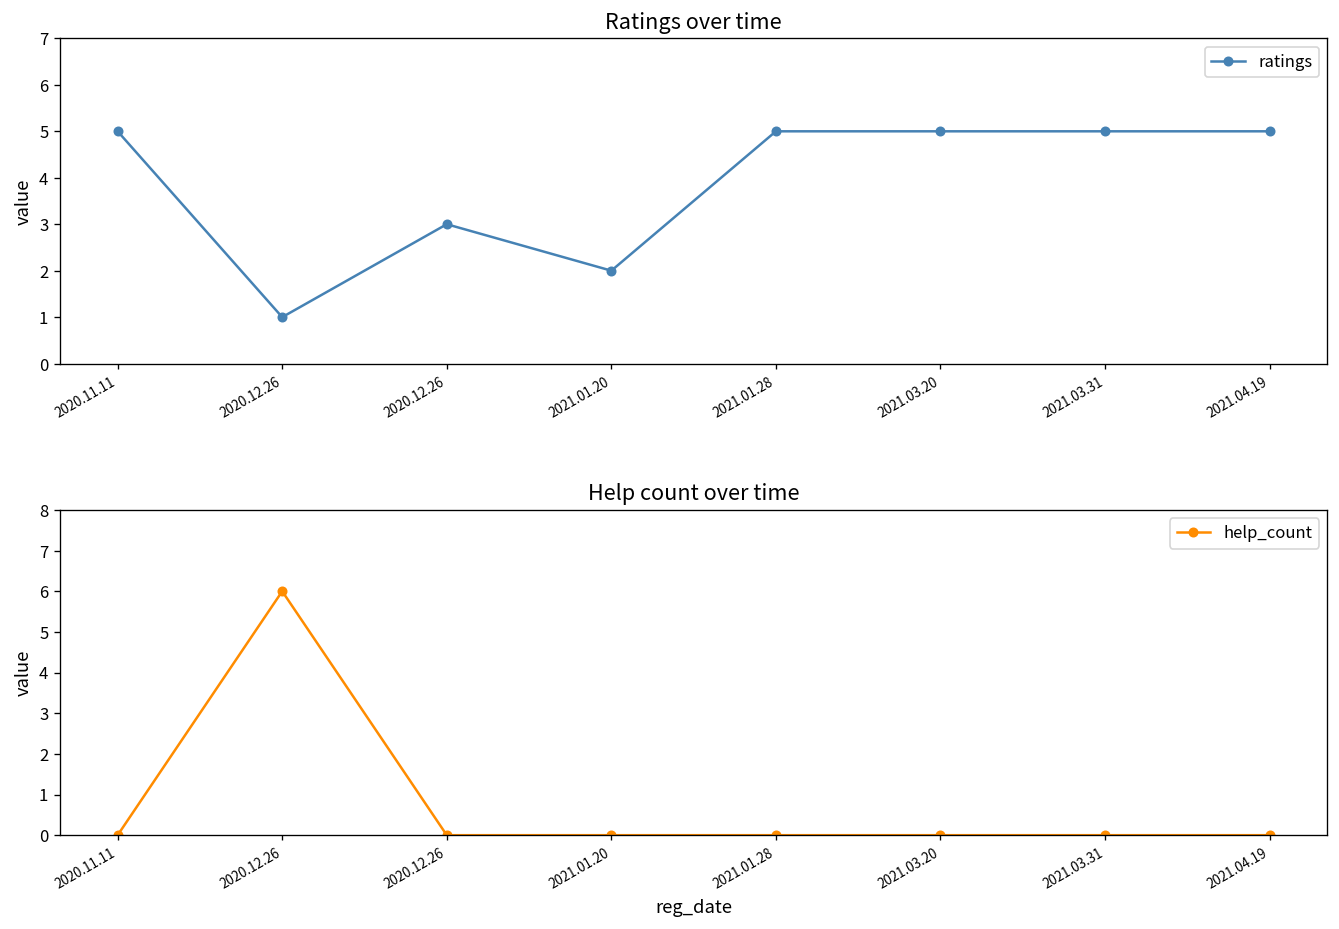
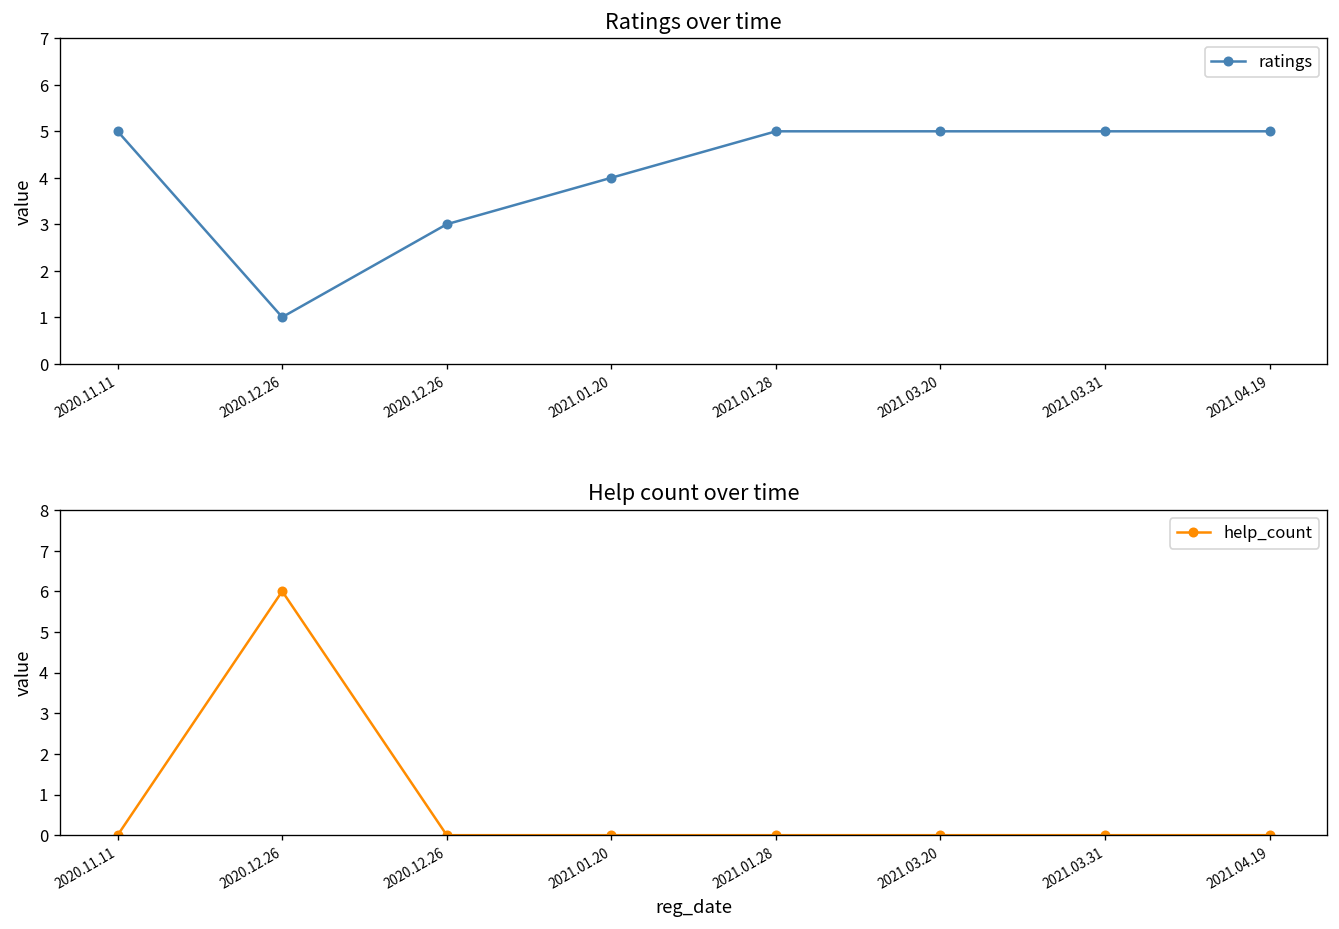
Ratings over time, 2021.01.20: 2 -> 4
